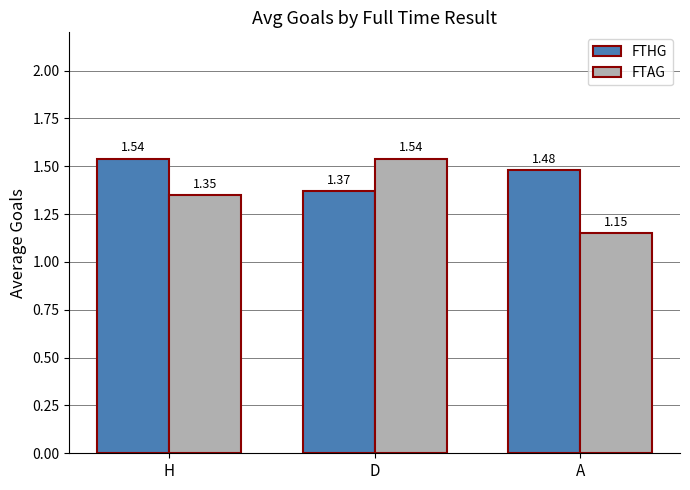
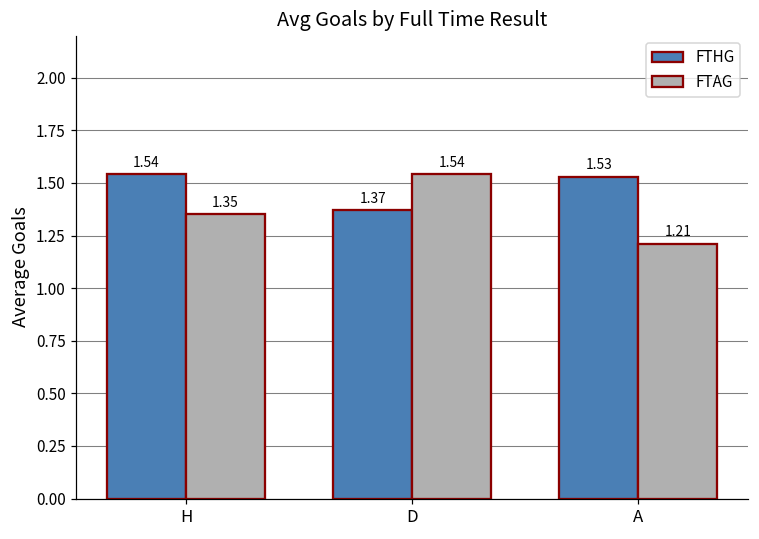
FTHG, A: 1.48 -> 1.53
FTAG, A: 1.15 -> 1.21
